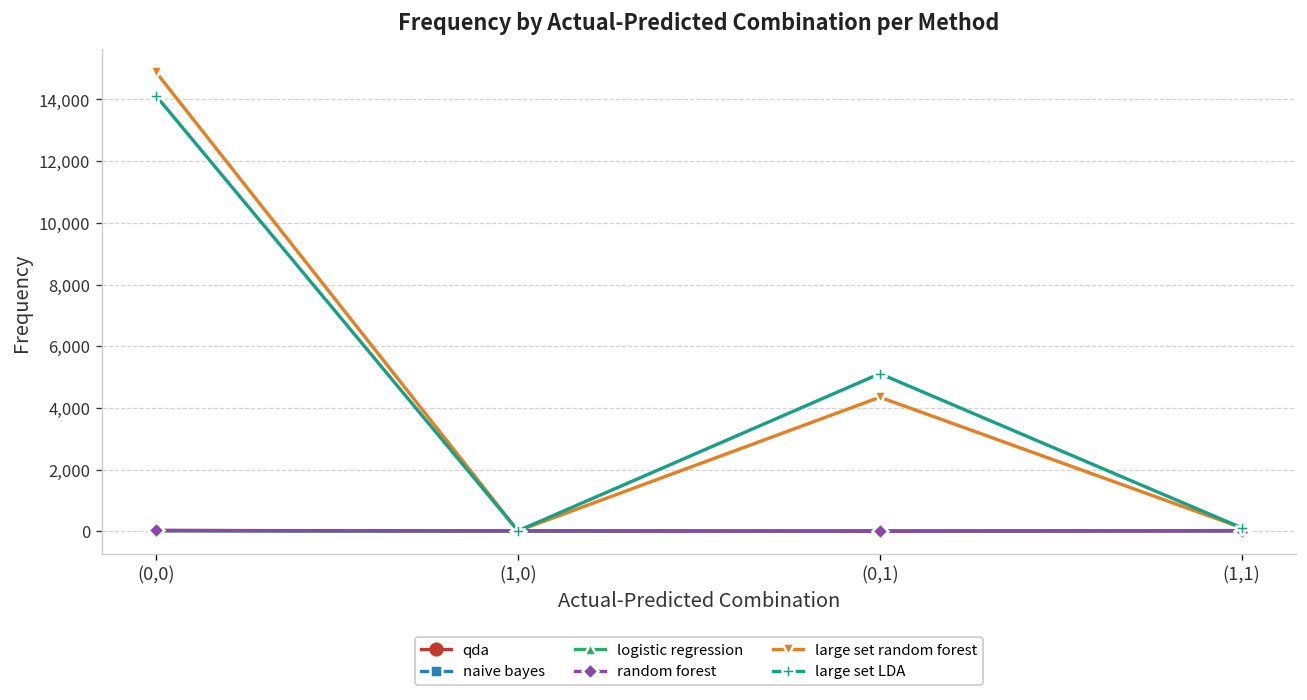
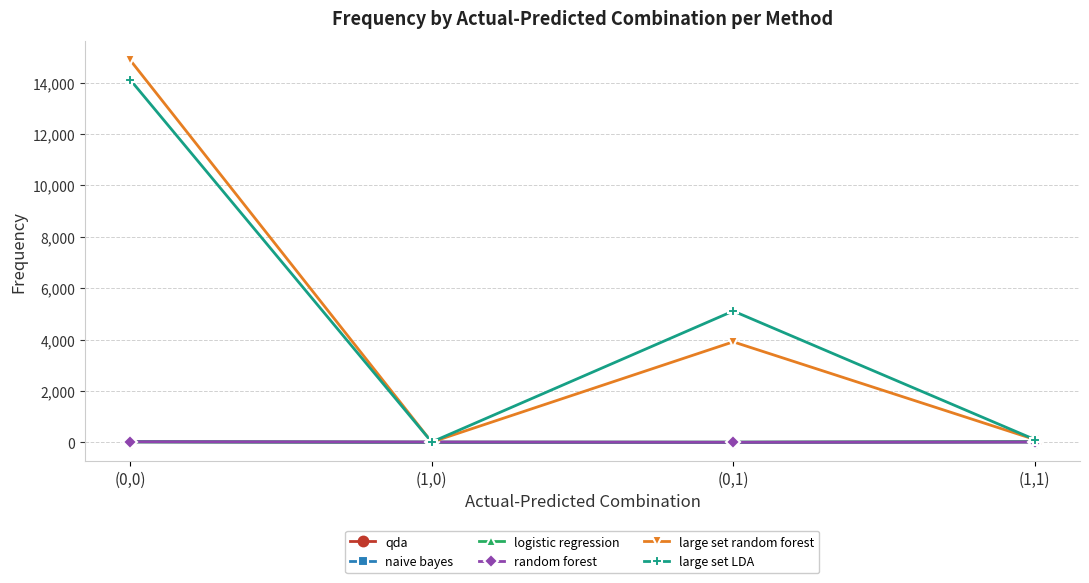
large set random forest, (0,1): 4,300 -> 3,900
